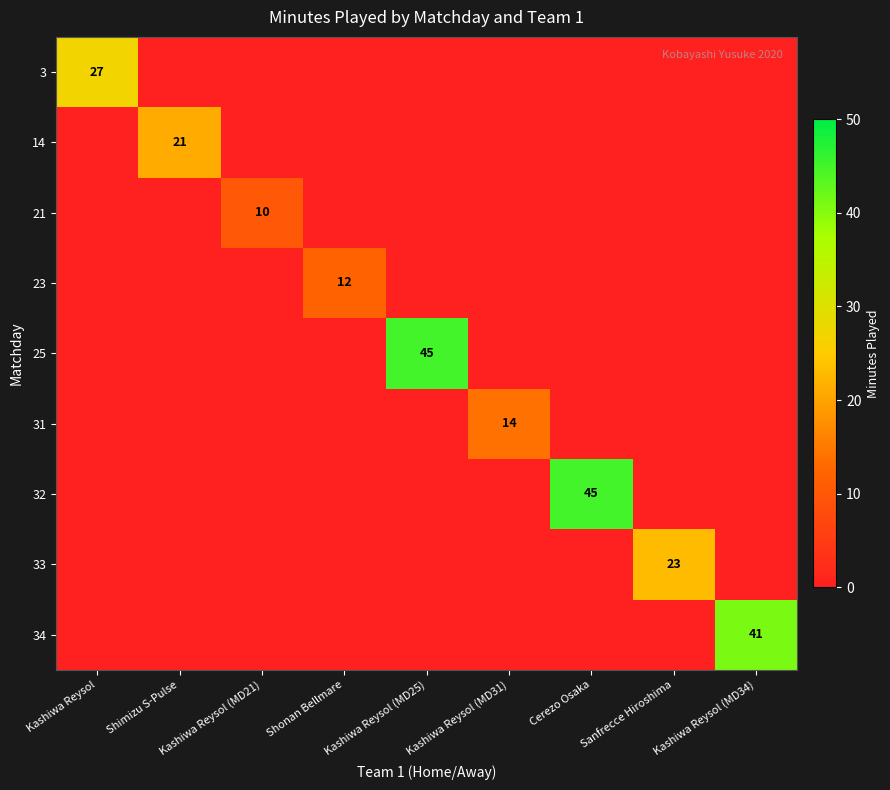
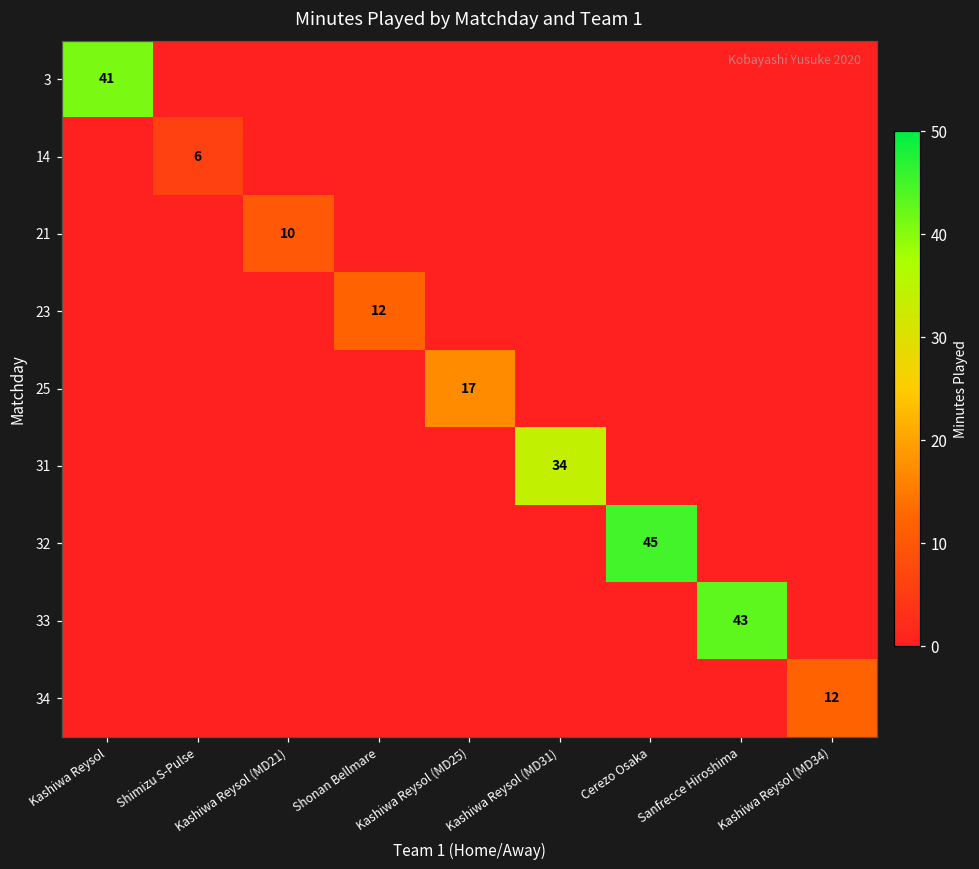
3, Kashiwa Reysol: 27 -> 41
14, Shimizu S-Pulse: 21 -> 6
25, Kashiwa Reysol (MD25): 45 -> 17
31, Kashiwa Reysol (MD31): 14 -> 34
33, Sanfrecce Hiroshima: 23 -> 43
34, Kashiwa Reysol (MD34): 41 -> 12
